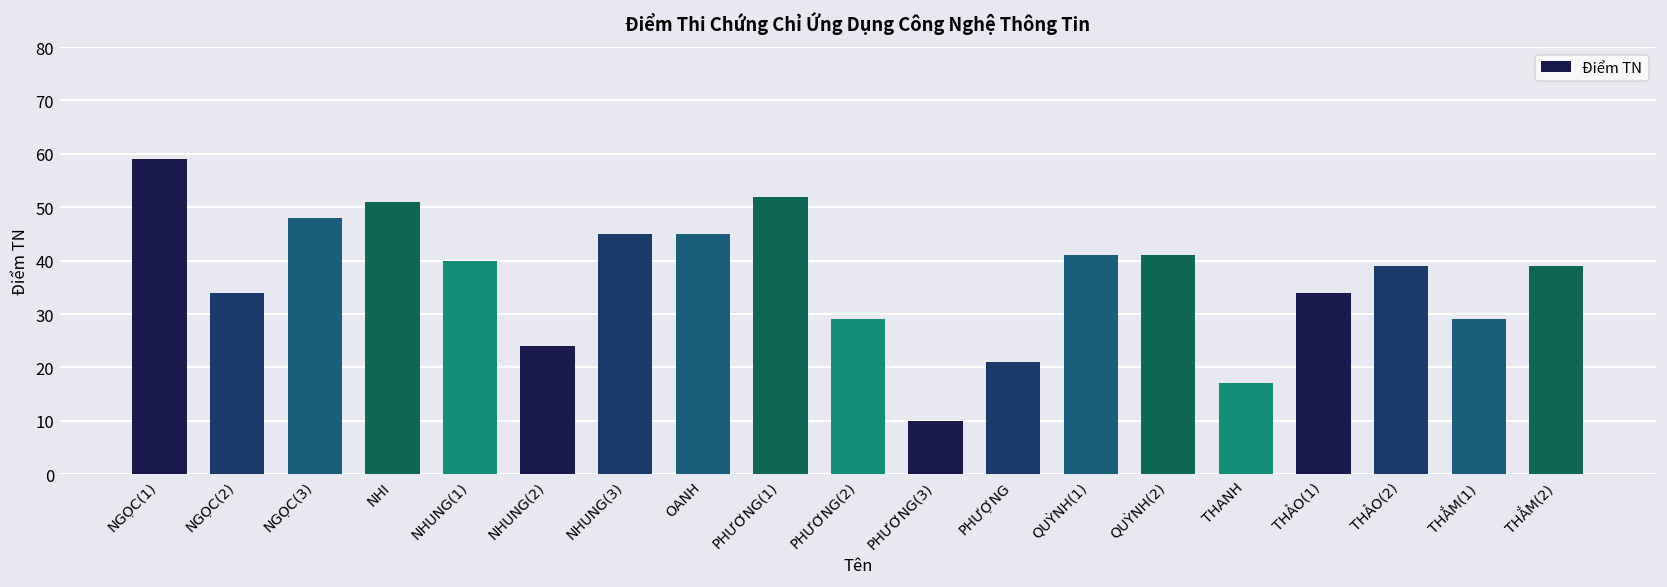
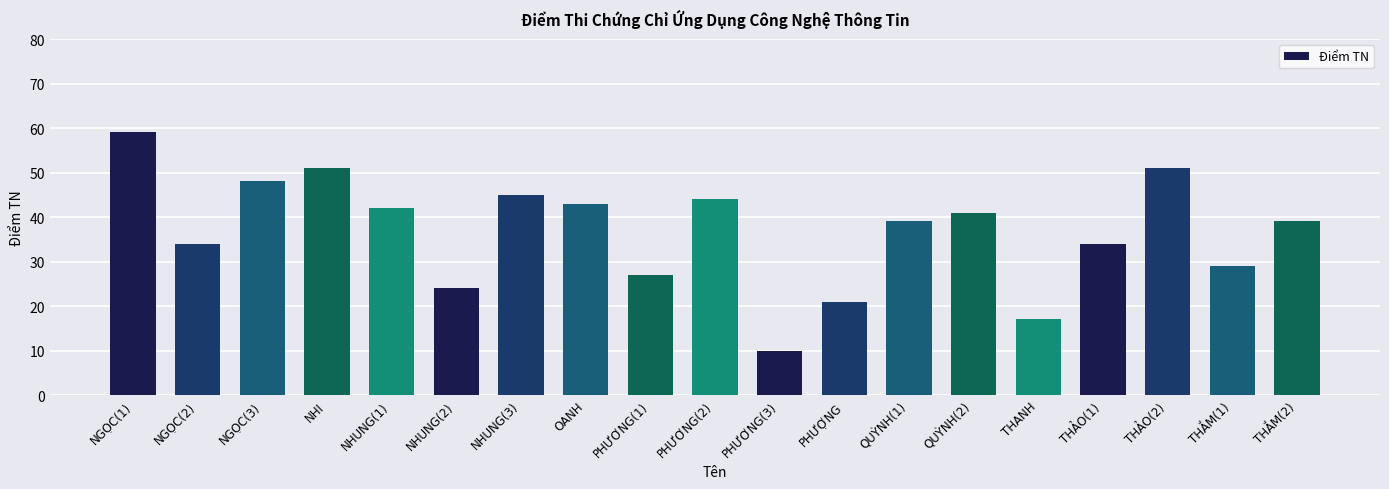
NHUNG(1): 40 -> 42
OANH: 45 -> 43
PHƯƠNG(1): 52 -> 27
PHƯƠNG(2): 29 -> 44
QUỲNH(1): 41 -> 39
THẢO(2): 39 -> 51
